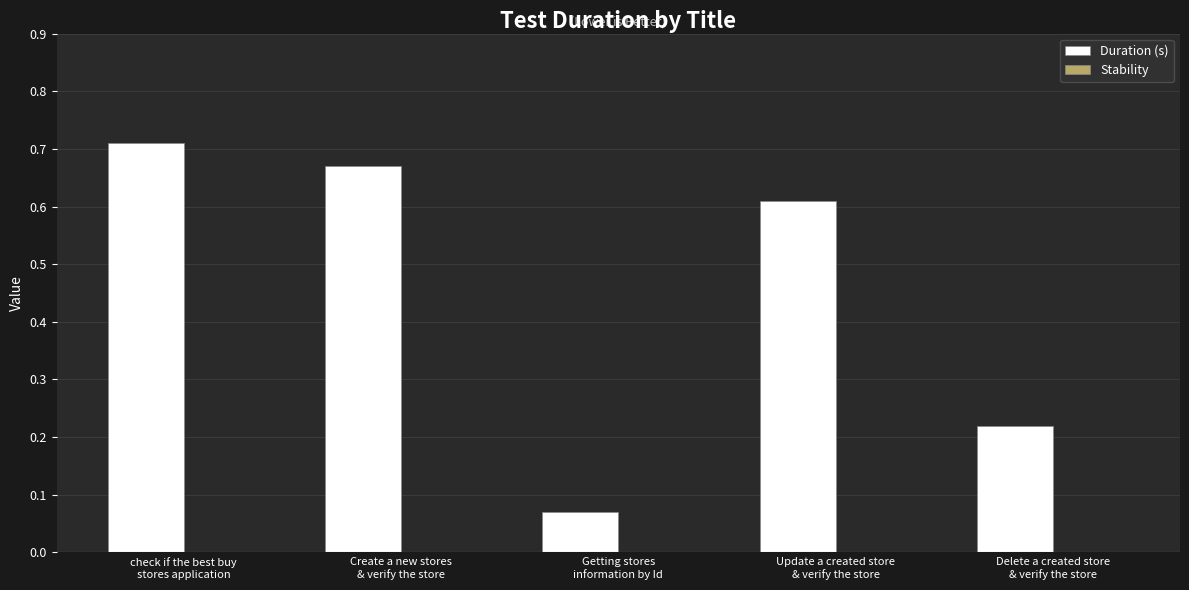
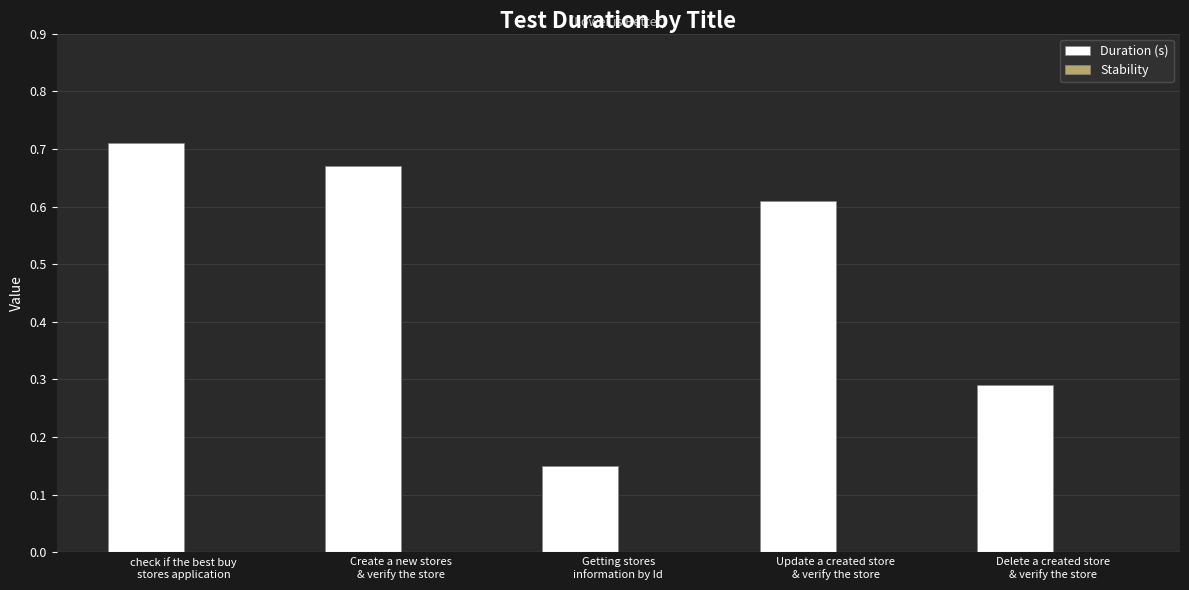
Duration (s), Getting stores information by Id: 0.07 -> 0.15
Duration (s), Delete a created store & verify the store: 0.22 -> 0.29
